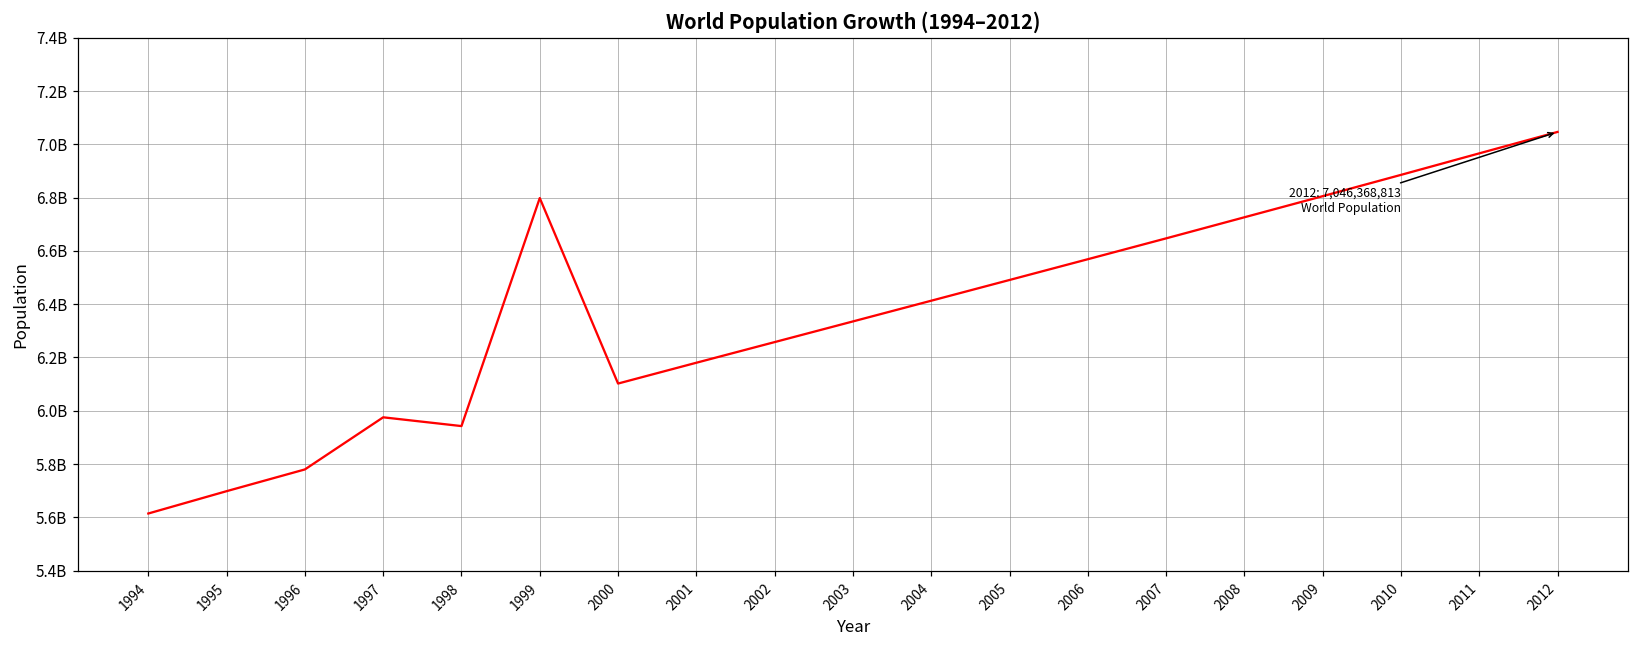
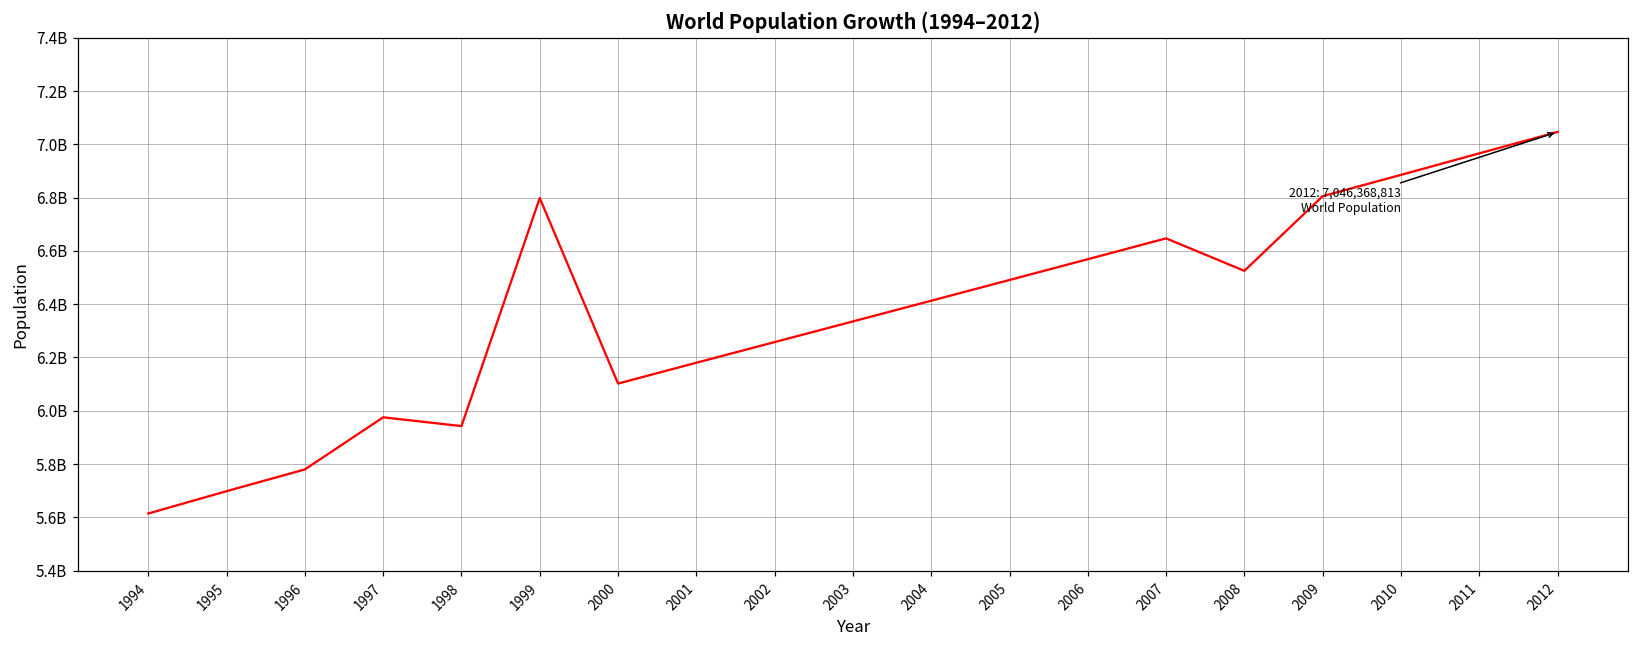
2008: 6730000000 -> 6530000000
